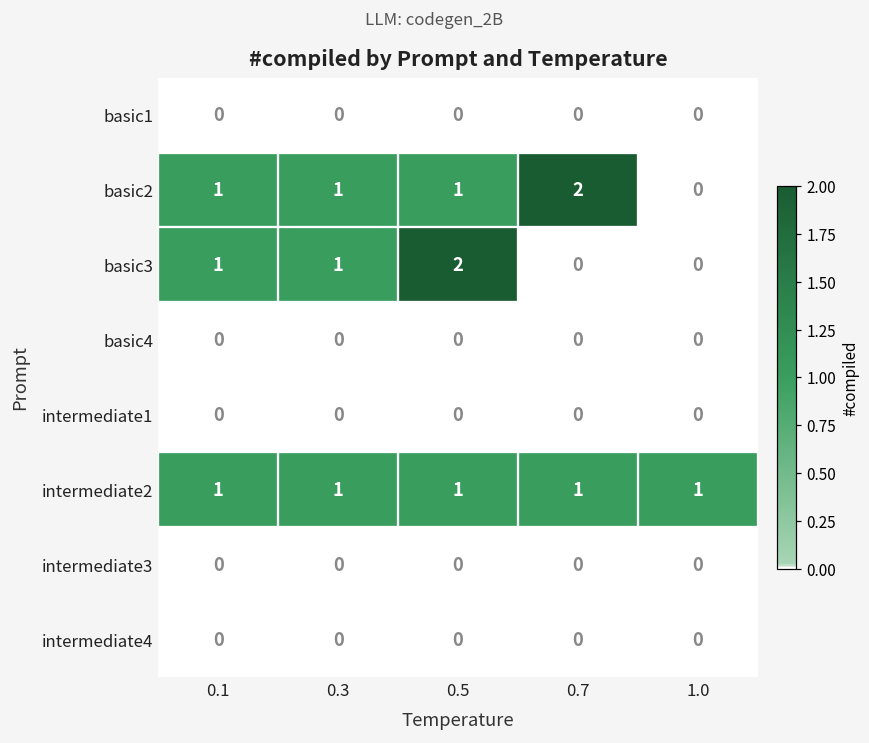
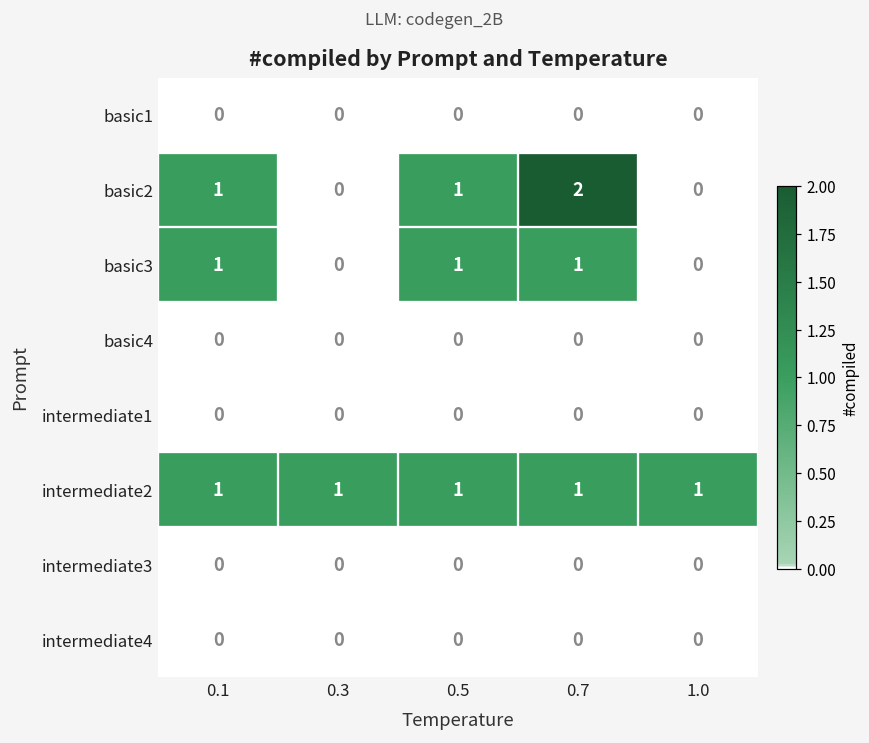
basic2, 0.3: 1 -> 0
basic3, 0.3: 1 -> 0
basic3, 0.5: 2 -> 1
basic3, 0.7: 0 -> 1
